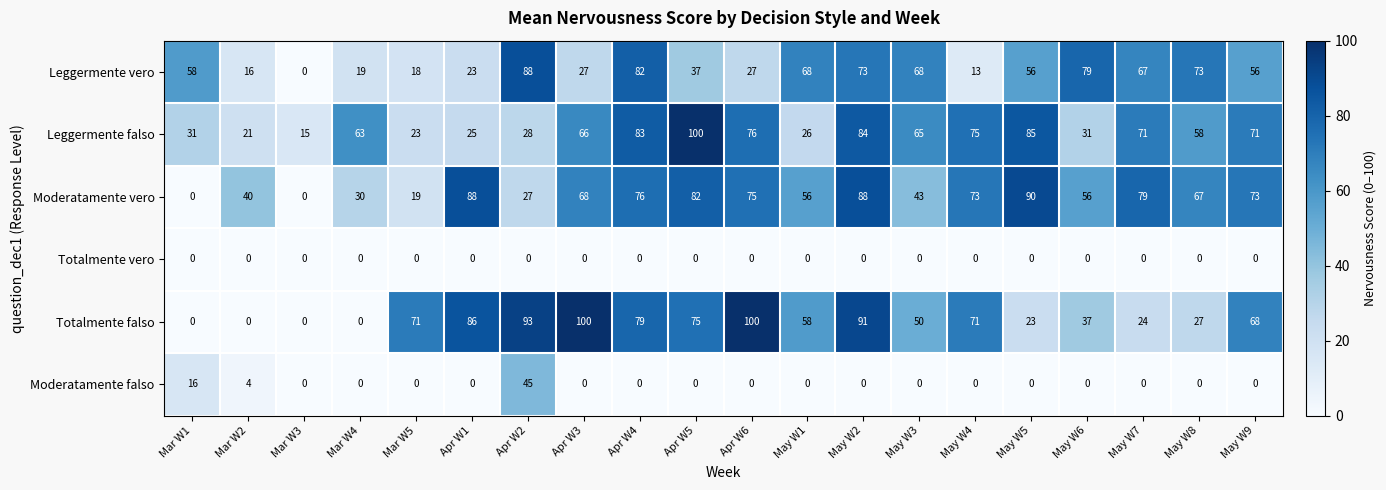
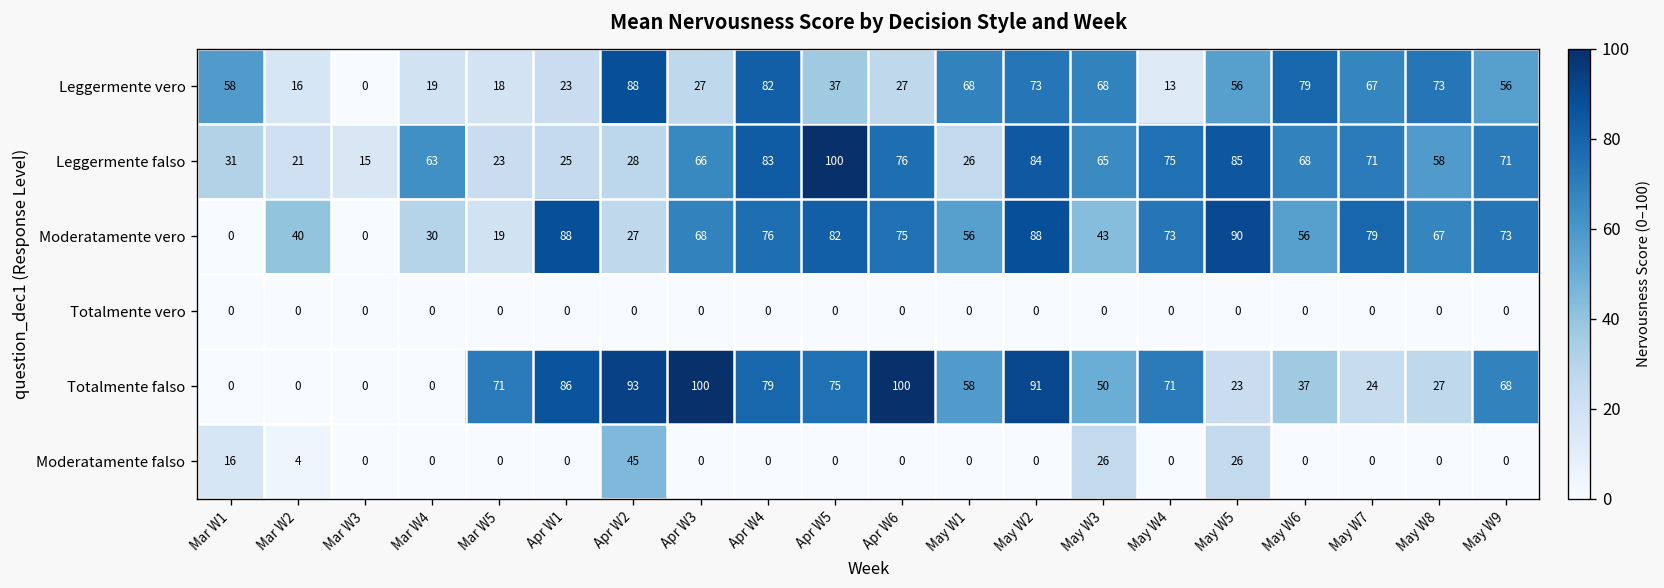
Leggermente falso, May W6: 31 -> 68
Moderatamente falso, May W3: 0 -> 26
Moderatamente falso, May W5: 0 -> 26
